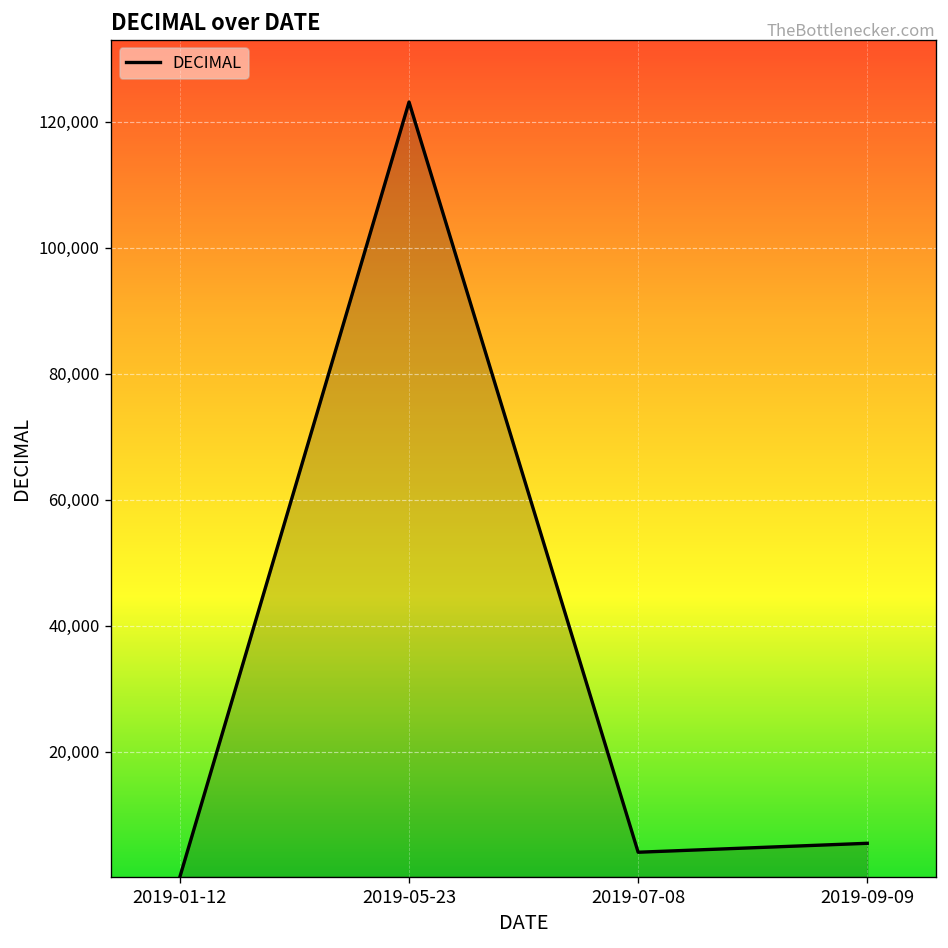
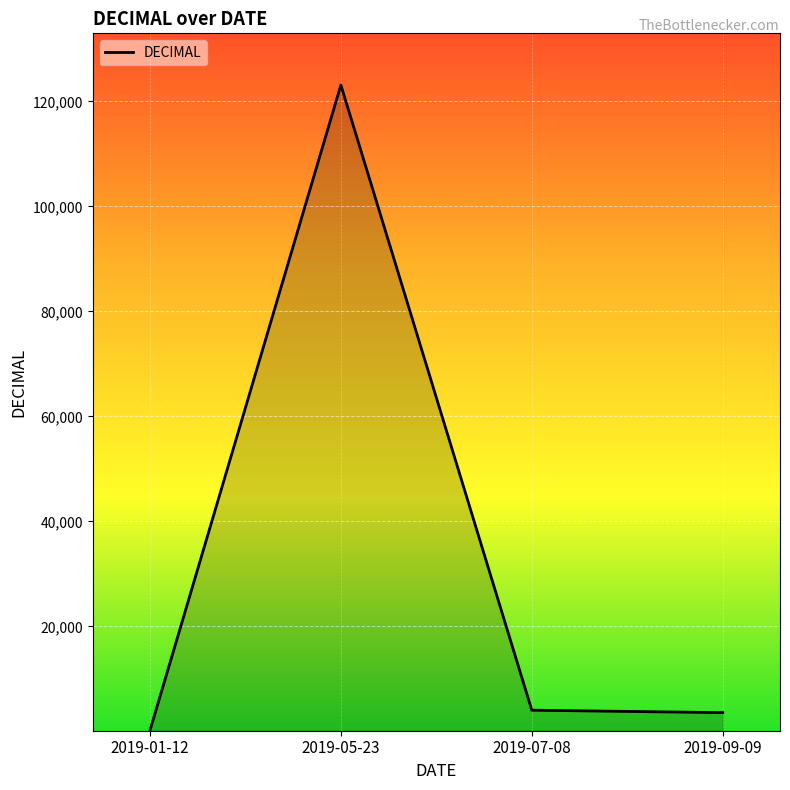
2019-09-09: 5,000 -> 4,000
